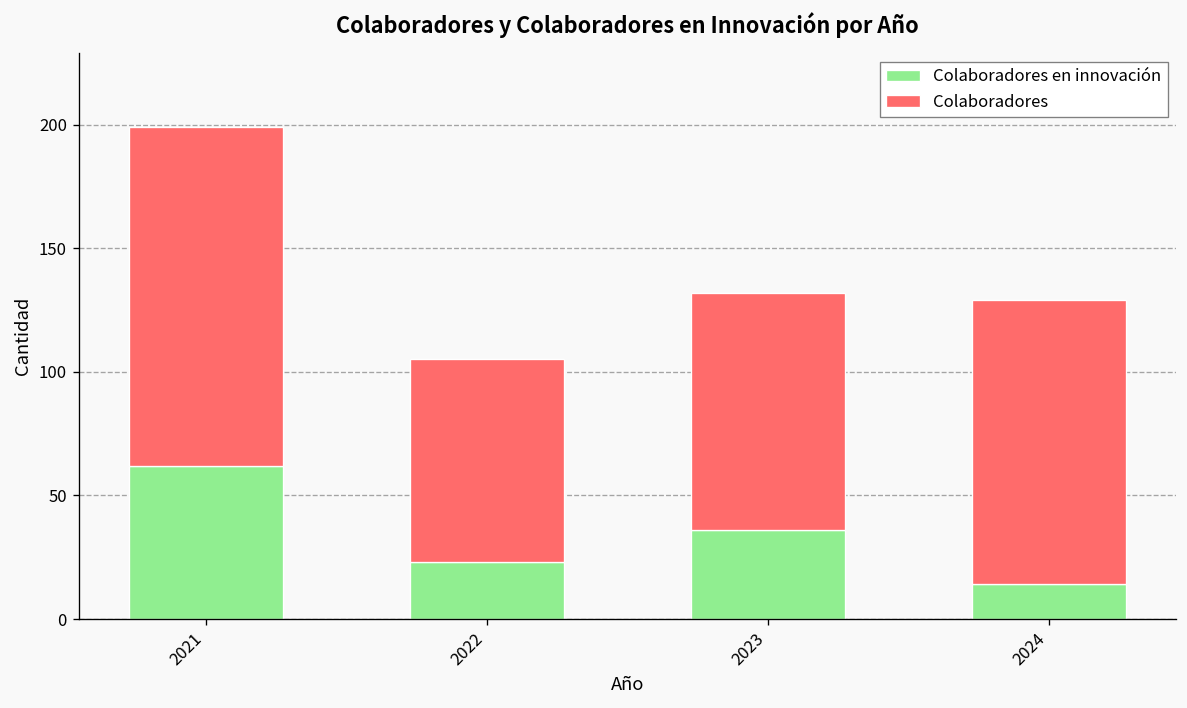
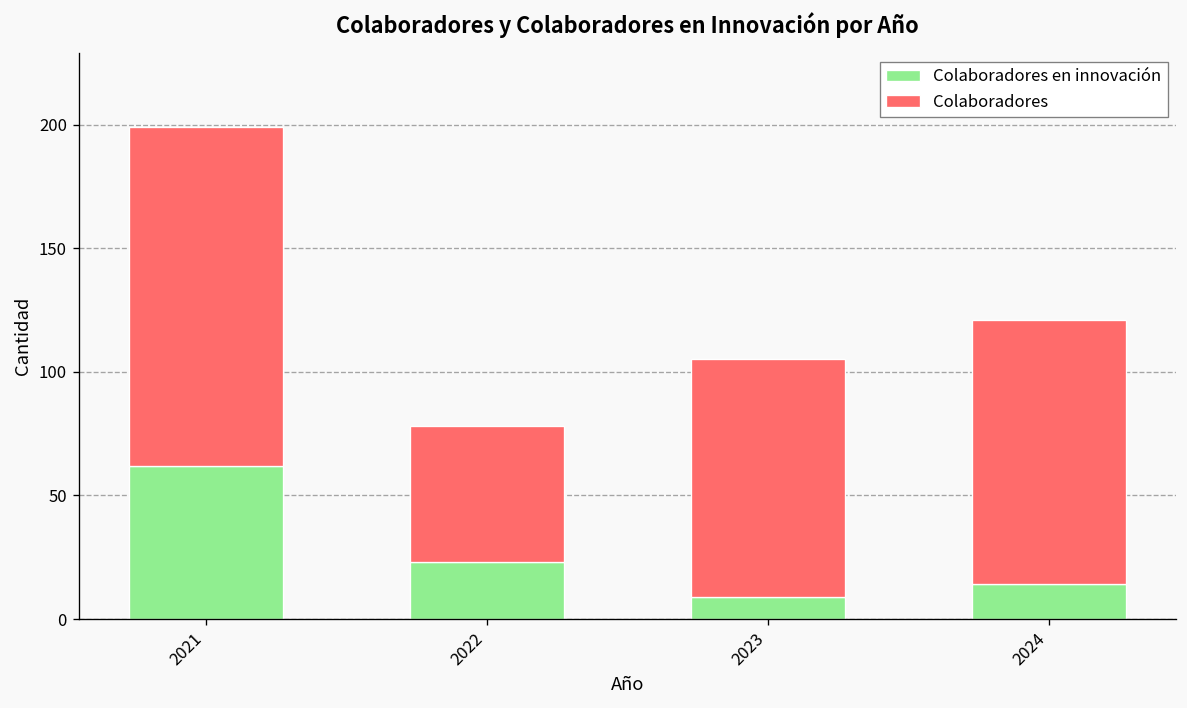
Colaboradores, 2022: 82 -> 55
Colaboradores en innovación, 2023: 36 -> 9
Colaboradores, 2024: 115 -> 107
